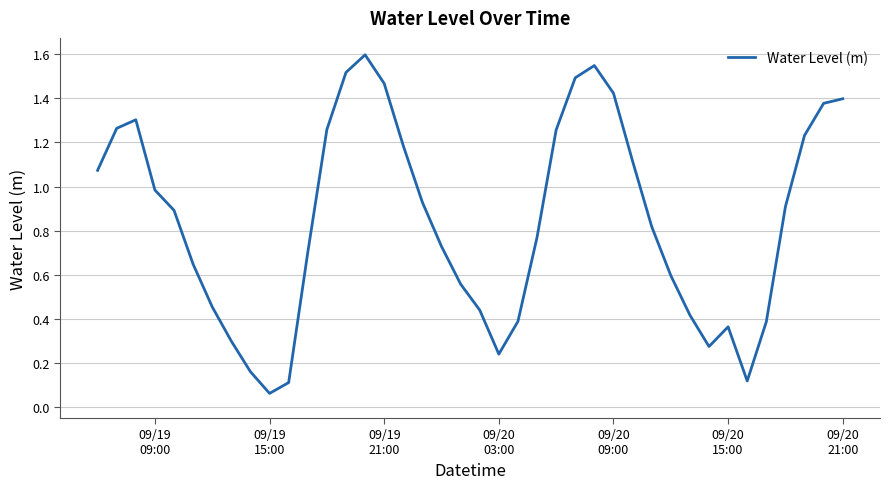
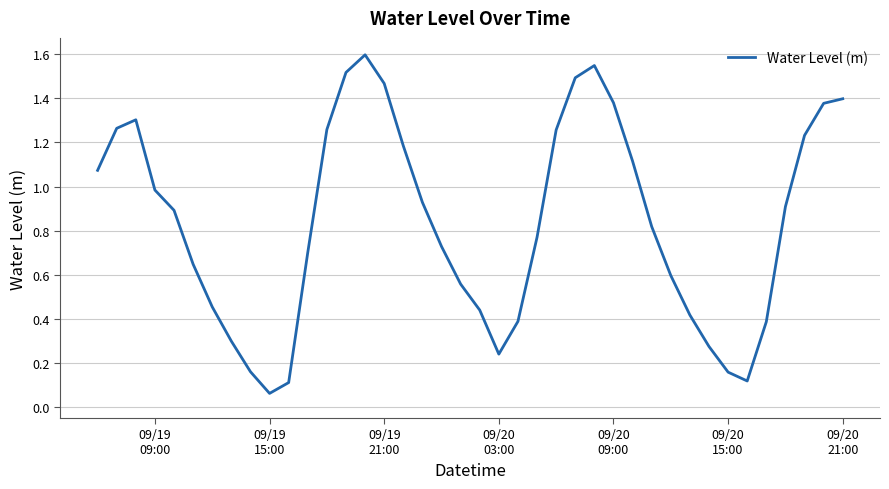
09/20 09:00: 1.42 -> 1.38
09/20 15:00: 0.36 -> 0.16
